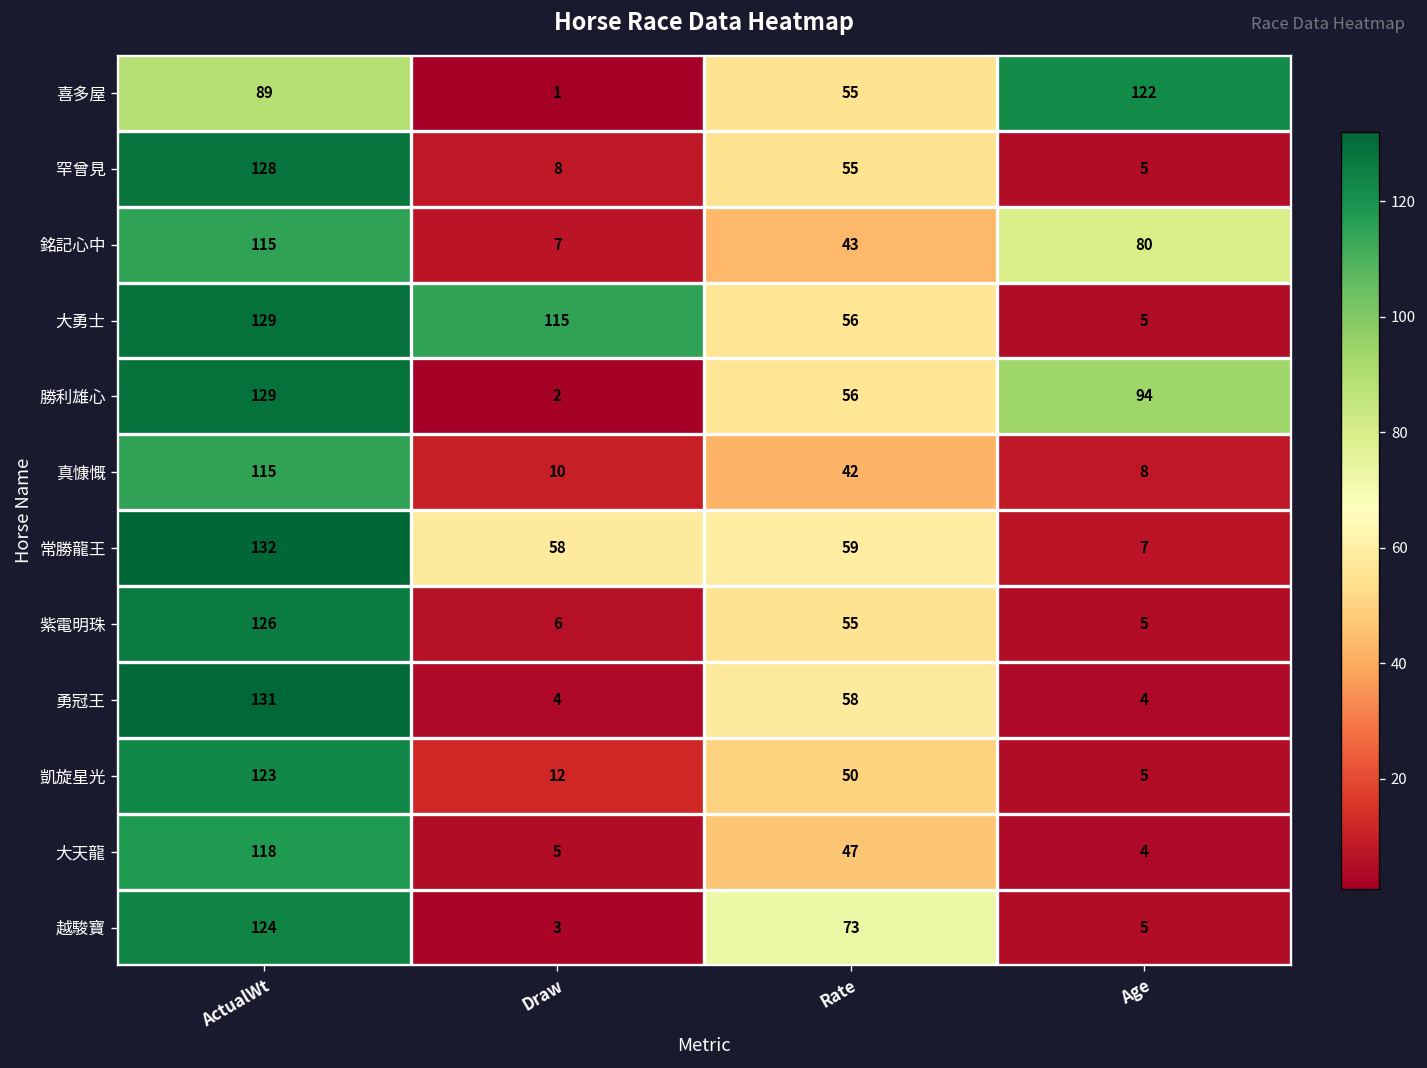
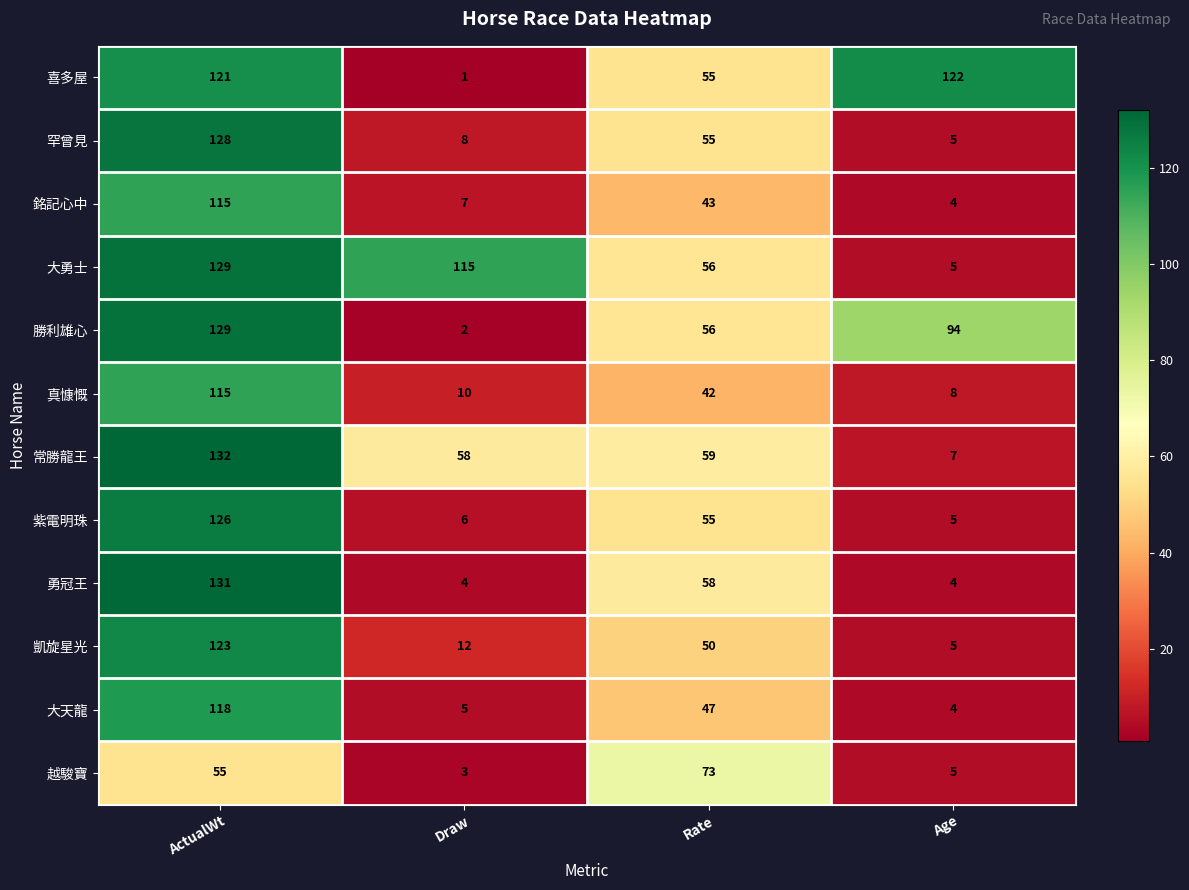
喜多屋, ActualWt: 89 -> 121
銘記心中, Age: 80 -> 4
越駿寶, ActualWt: 124 -> 55
